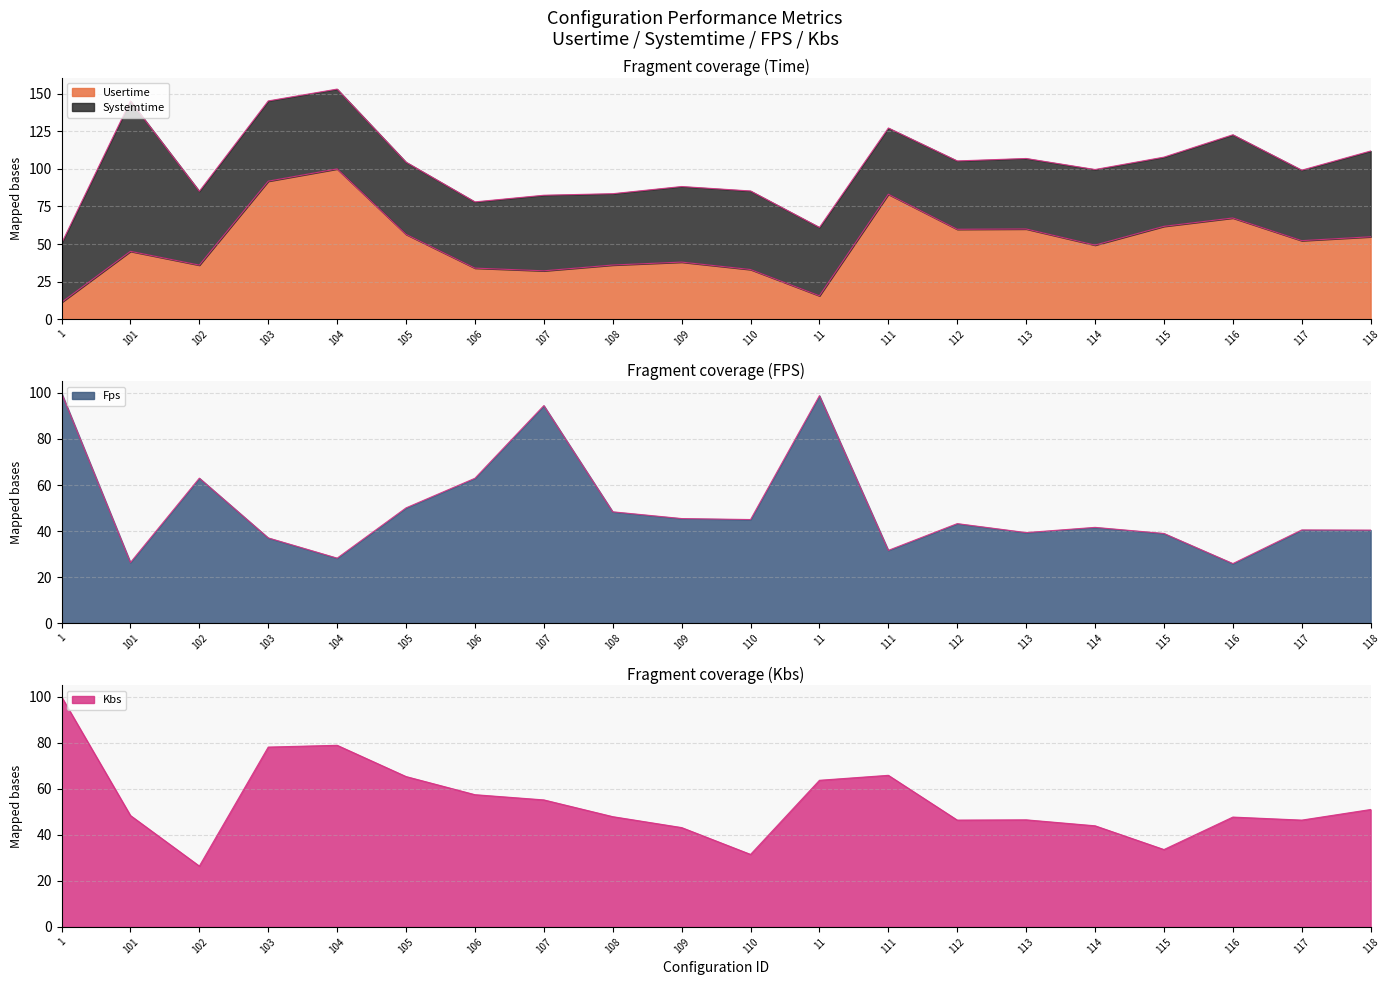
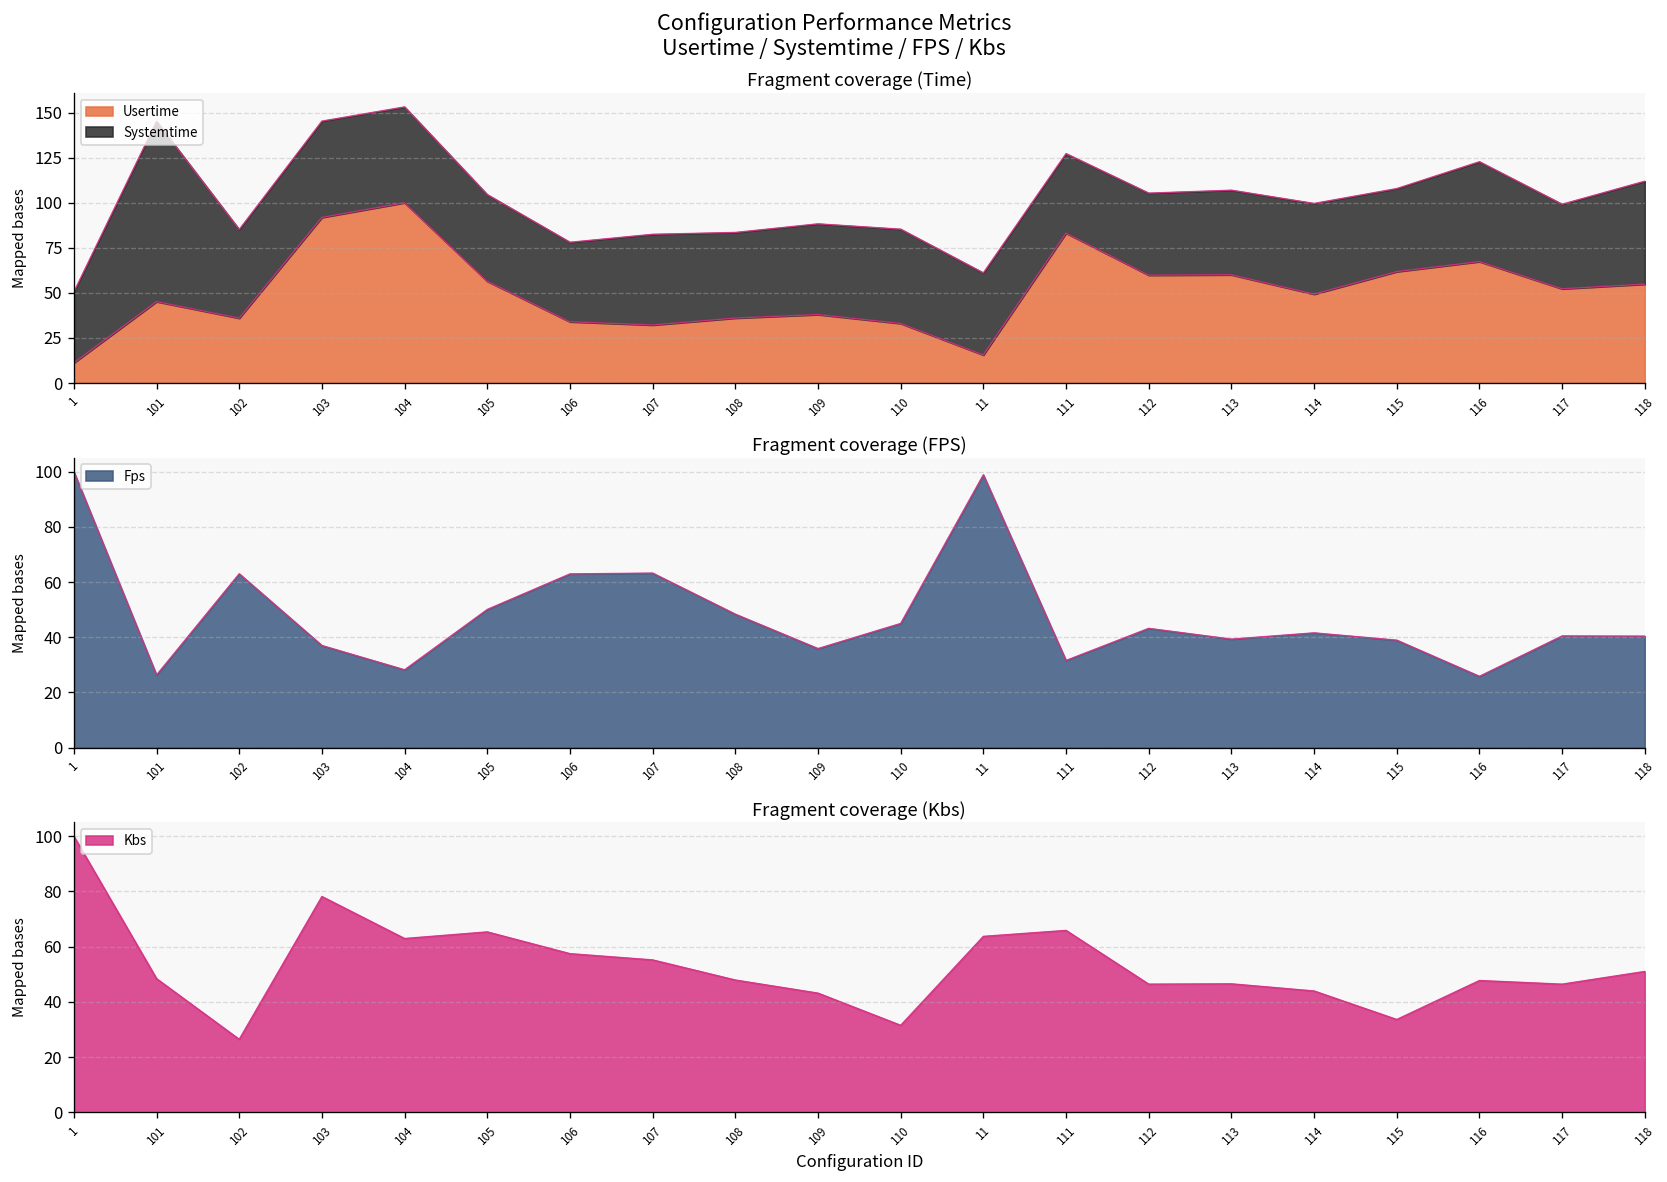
Fragment coverage (FPS), 107: 95 -> 63
Fragment coverage (FPS), 109: 45 -> 36
Fragment coverage (Kbs), 104: 79 -> 63
